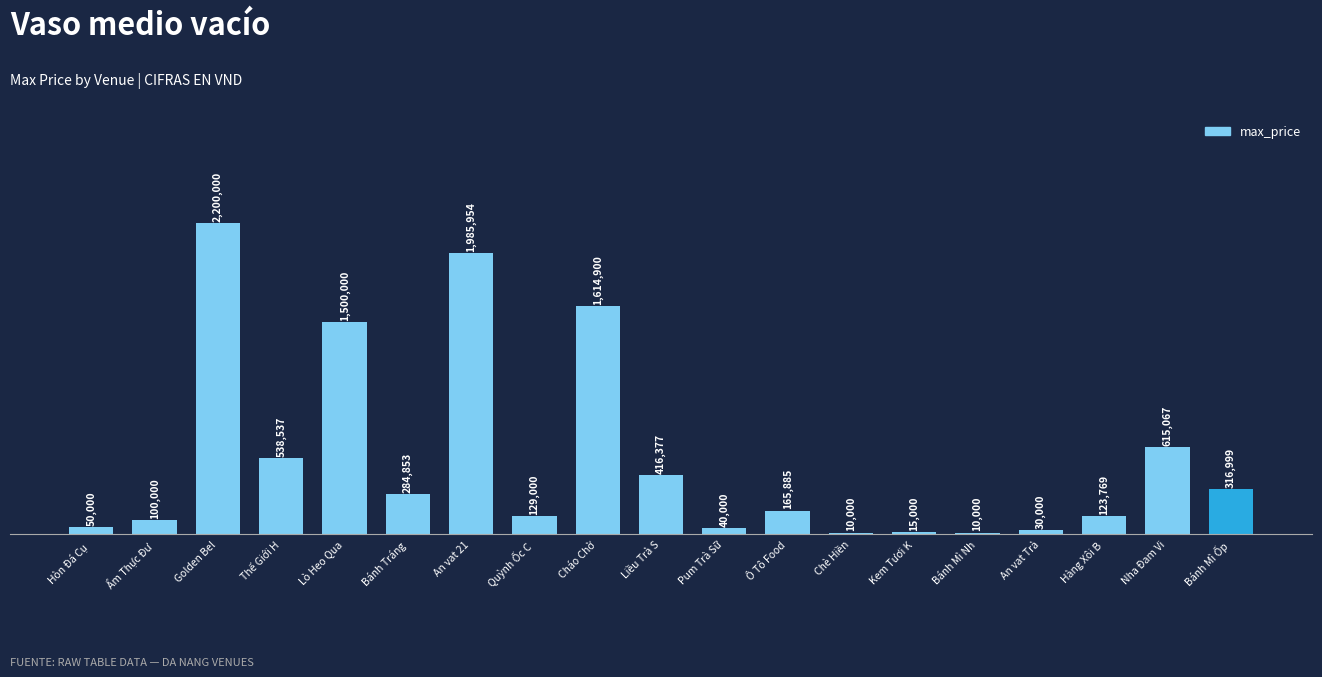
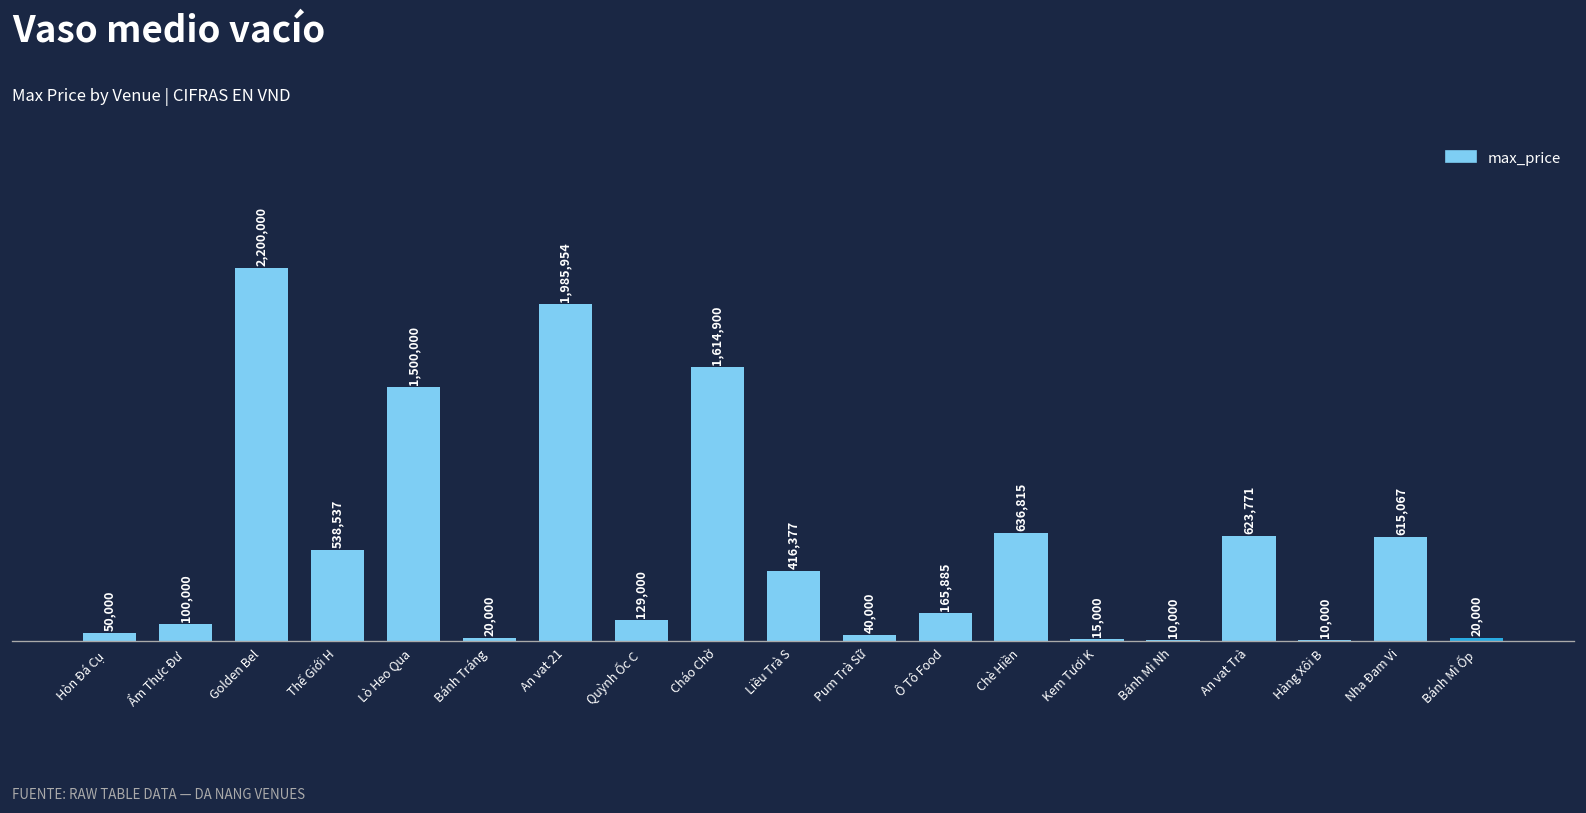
Bánh Tráng: 284,853 -> 20,000
Chè Hiền: 10,000 -> 636,815
An vat Trà: 30,000 -> 623,771
Hàng Xôi B: 123,769 -> 10,000
Bánh Mì Ốp: 316,999 -> 20,000
